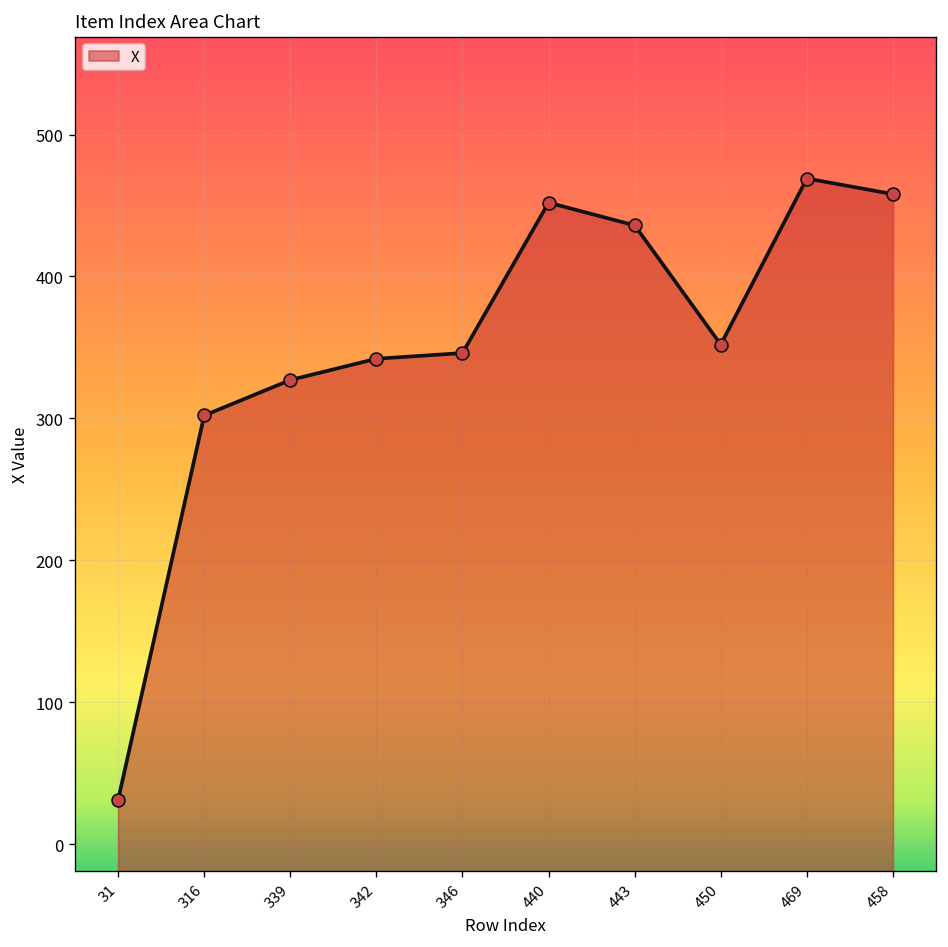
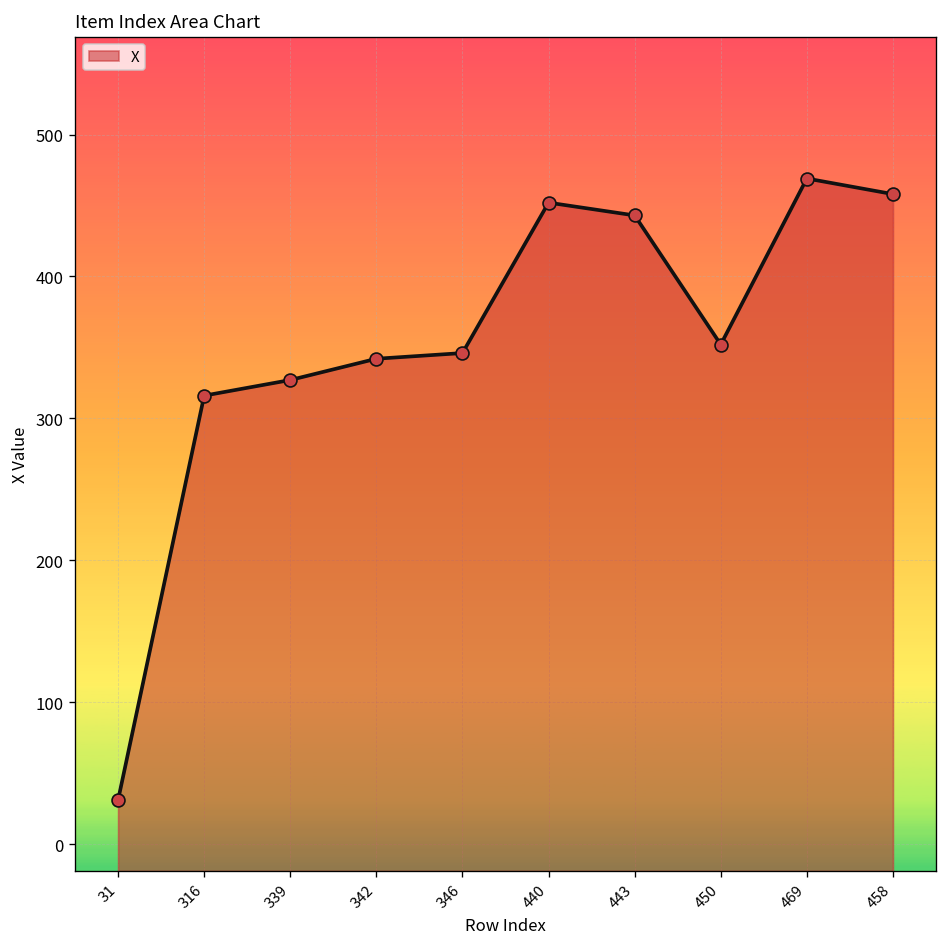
316: 302 -> 316
443: 436 -> 443
